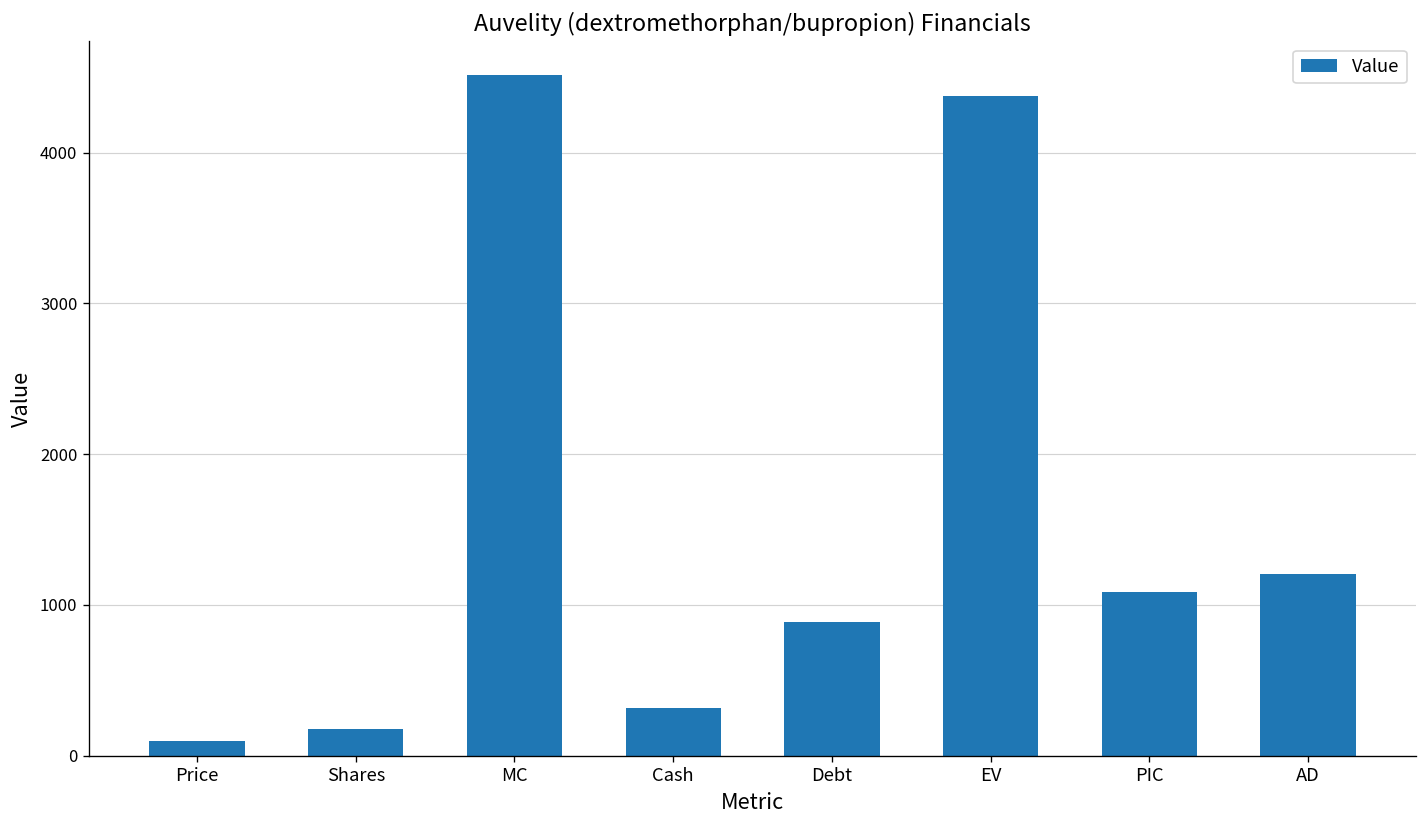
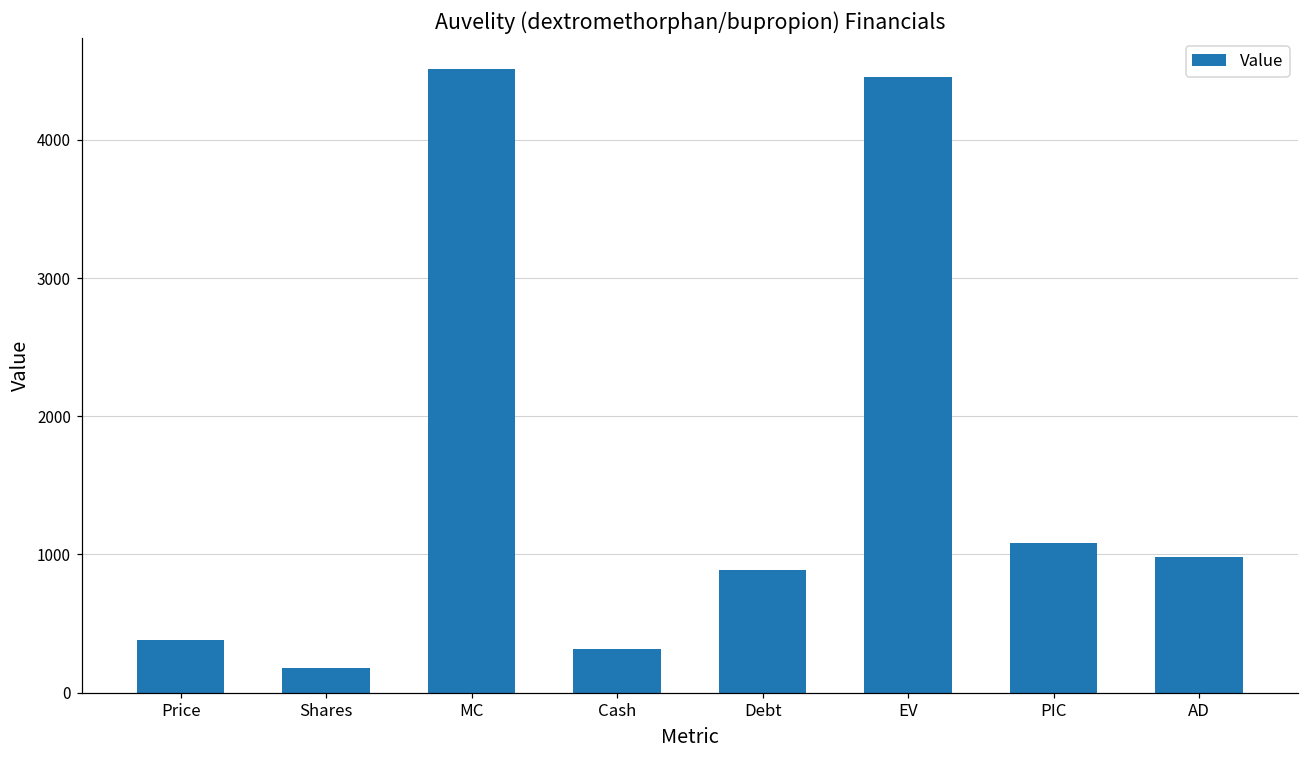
Price: 90 -> 380
EV: 4380 -> 4460
AD: 1200 -> 980
